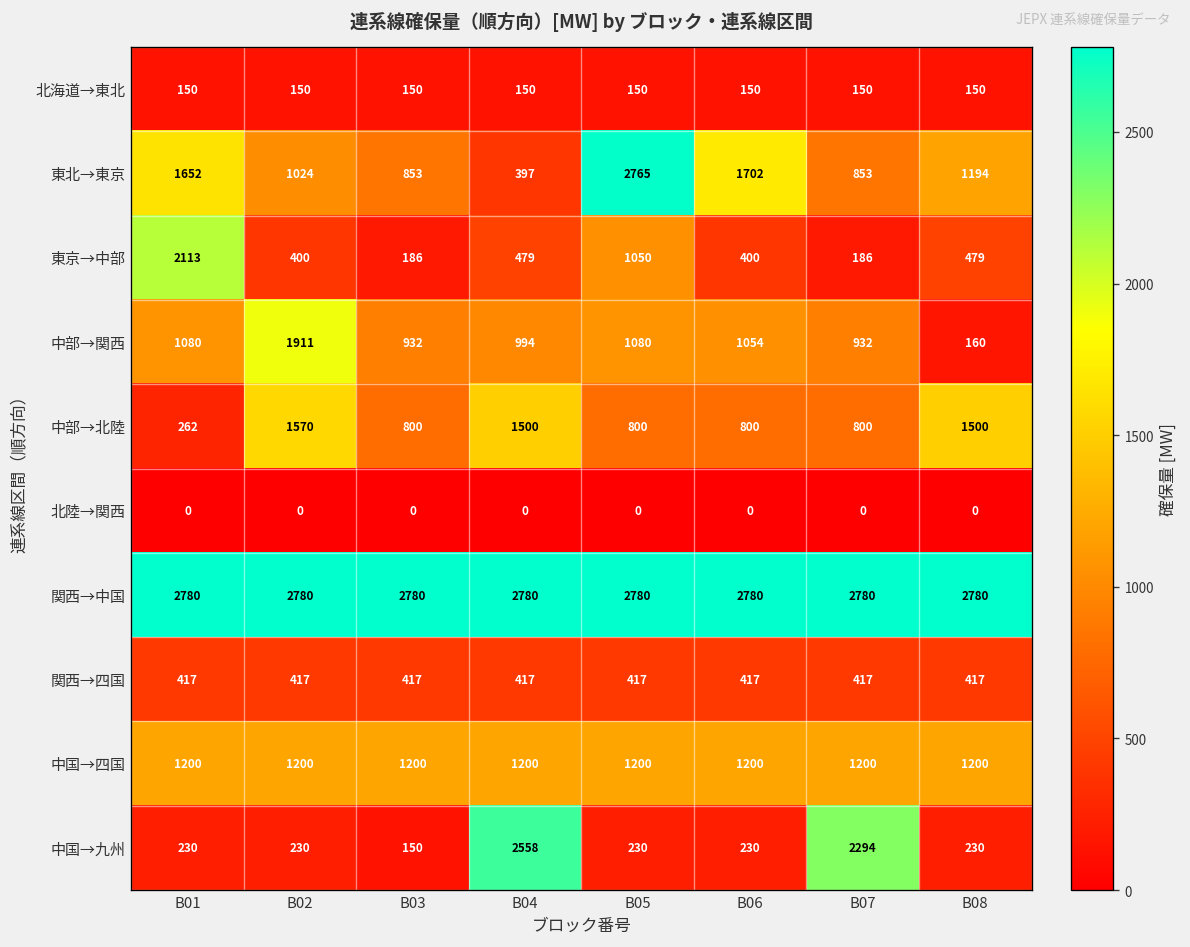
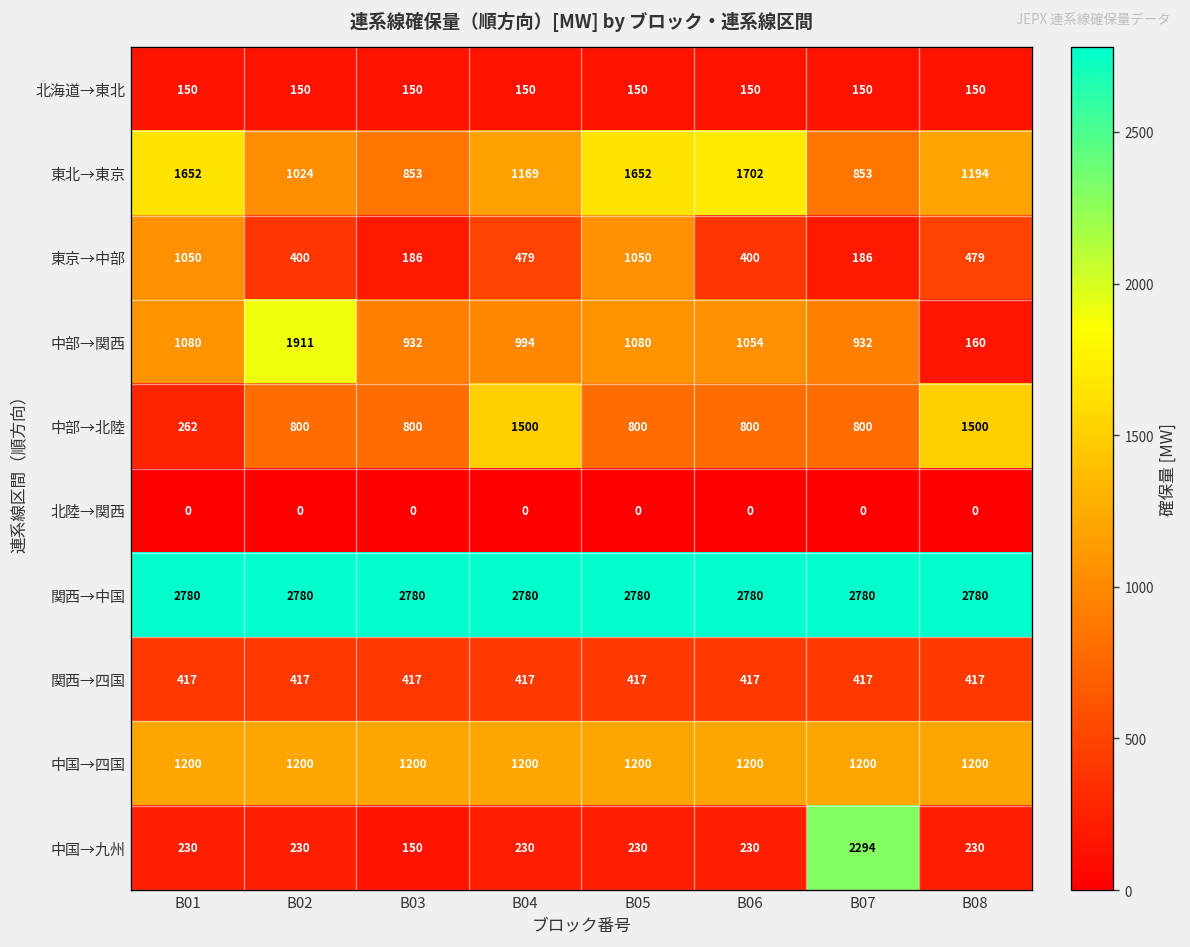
東北→東京, B04: 397 -> 1169
東北→東京, B05: 2765 -> 1652
東京→中部, B01: 2113 -> 1050
中部→北陸, B02: 1570 -> 800
中国→九州, B04: 2558 -> 230
